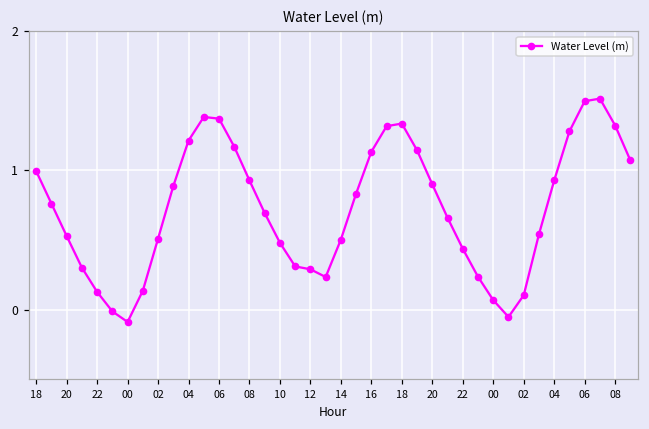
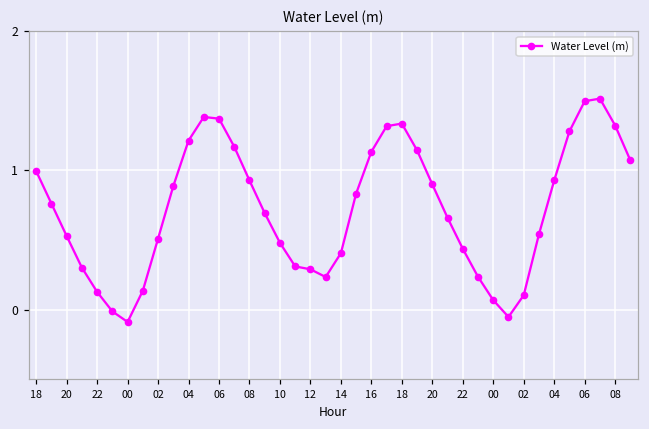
14: 0.50 -> 0.41
